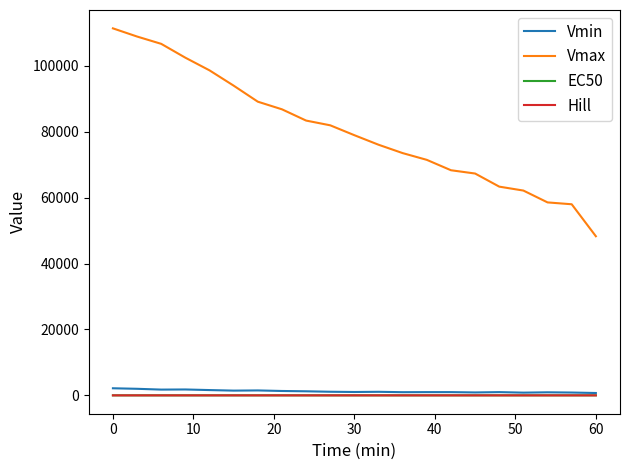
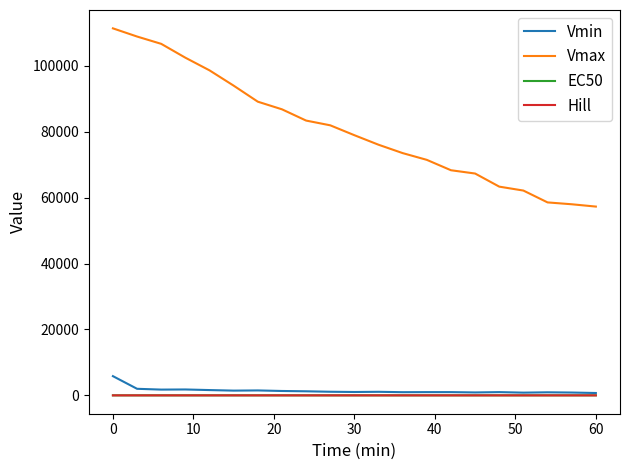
Vmin, 0: 2000 -> 6000
Vmax, 60: 48000 -> 57000
